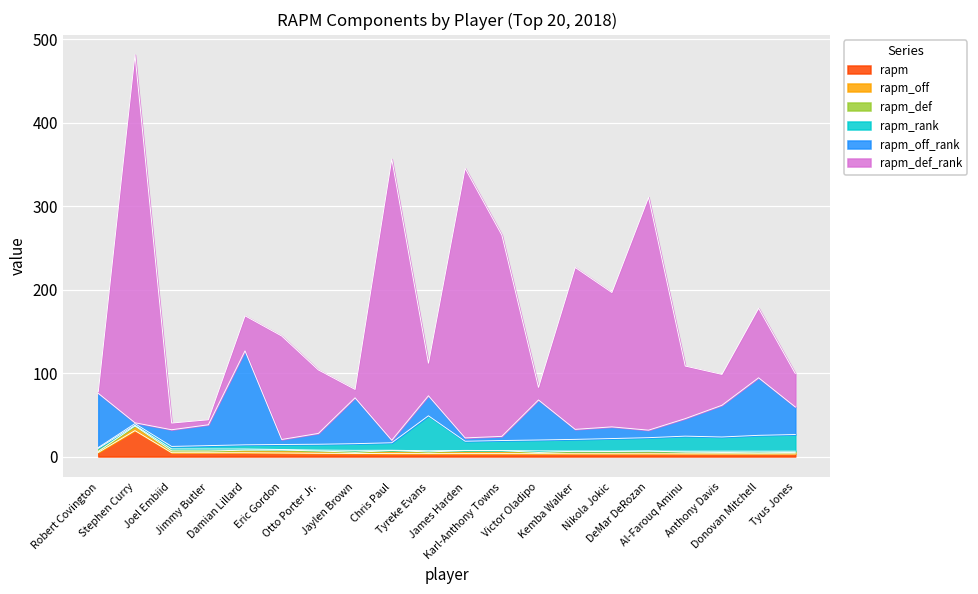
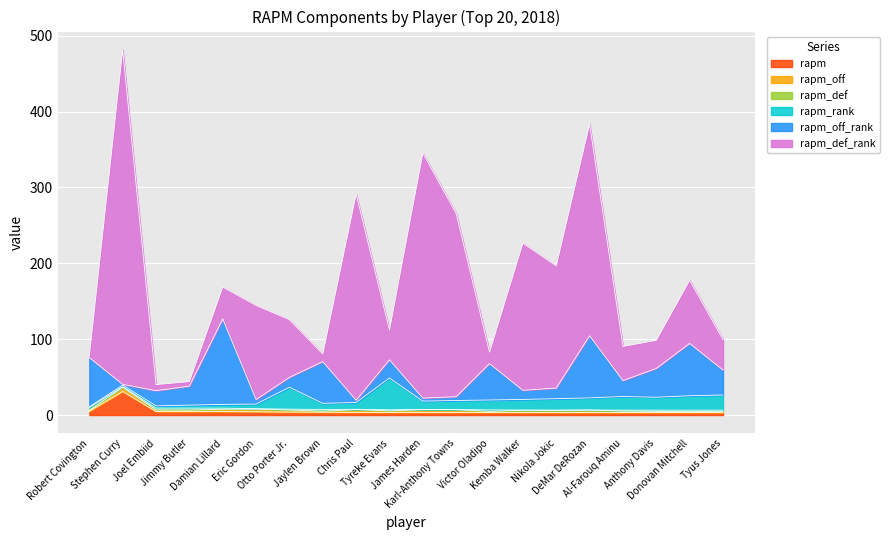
rapm_rank, Otto Porter Jr.: 10 -> 30
rapm_def_rank, Chris Paul: 340 -> 270
rapm_off_rank, DeMar DeRozan: 10 -> 80
rapm_def_rank, Al-Farouq Aminu: 60 -> 50
